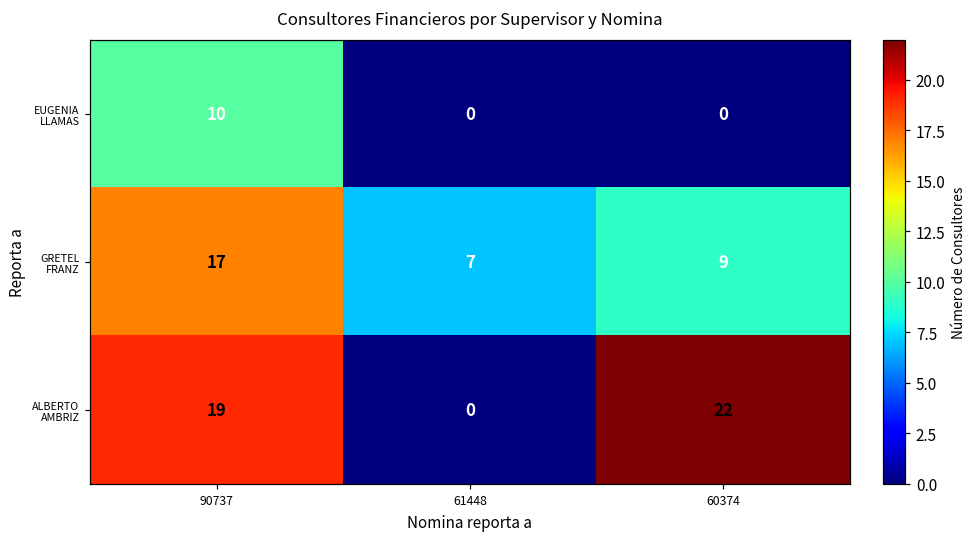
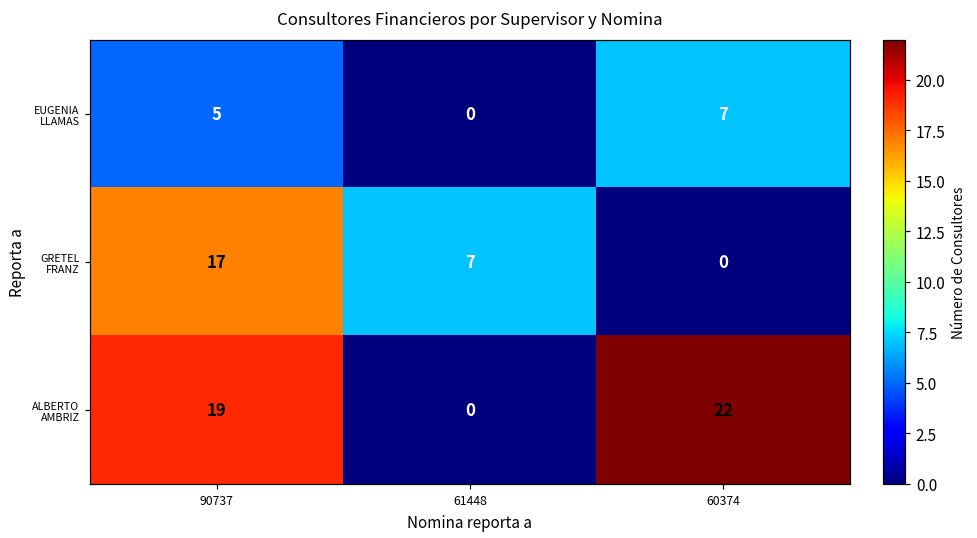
EUGENIA LLAMAS, 90737: 10 -> 5
EUGENIA LLAMAS, 60374: 0 -> 7
GRETEL FRANZ, 60374: 9 -> 0
